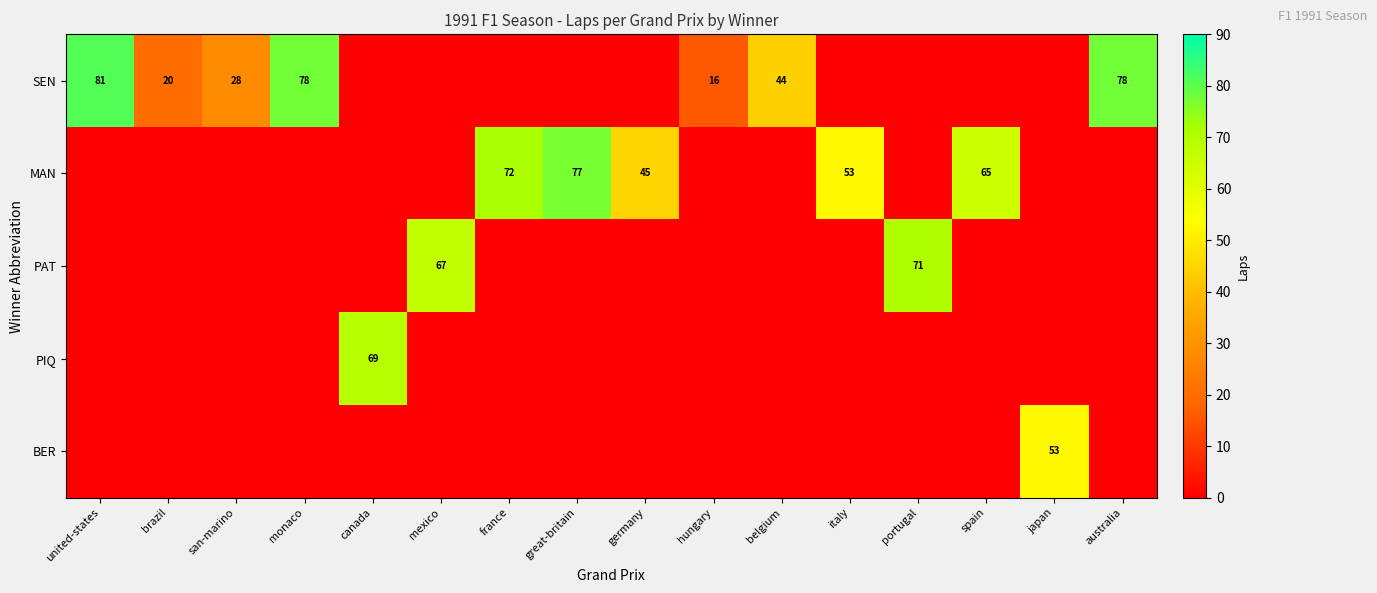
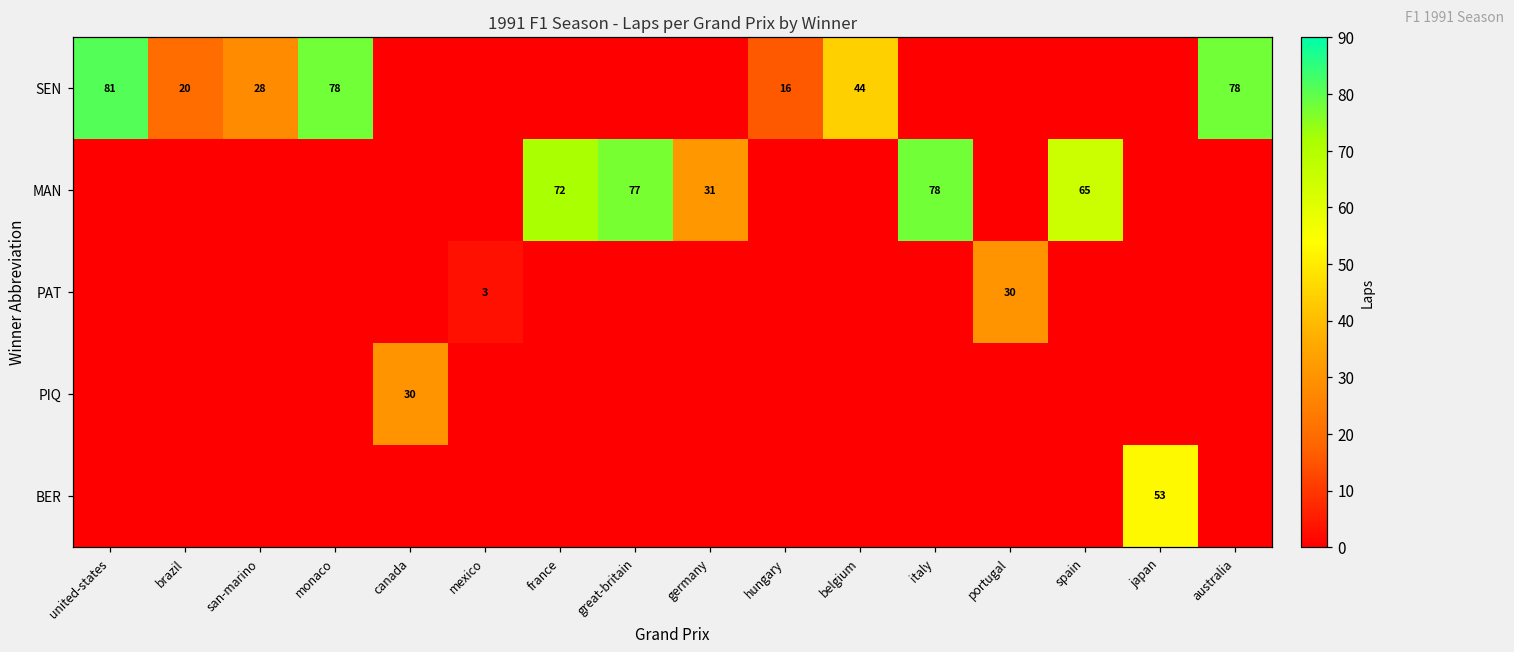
MAN, germany: 45 -> 31
MAN, italy: 53 -> 78
PAT, mexico: 67 -> 3
PAT, portugal: 71 -> 30
PIQ, canada: 69 -> 30
